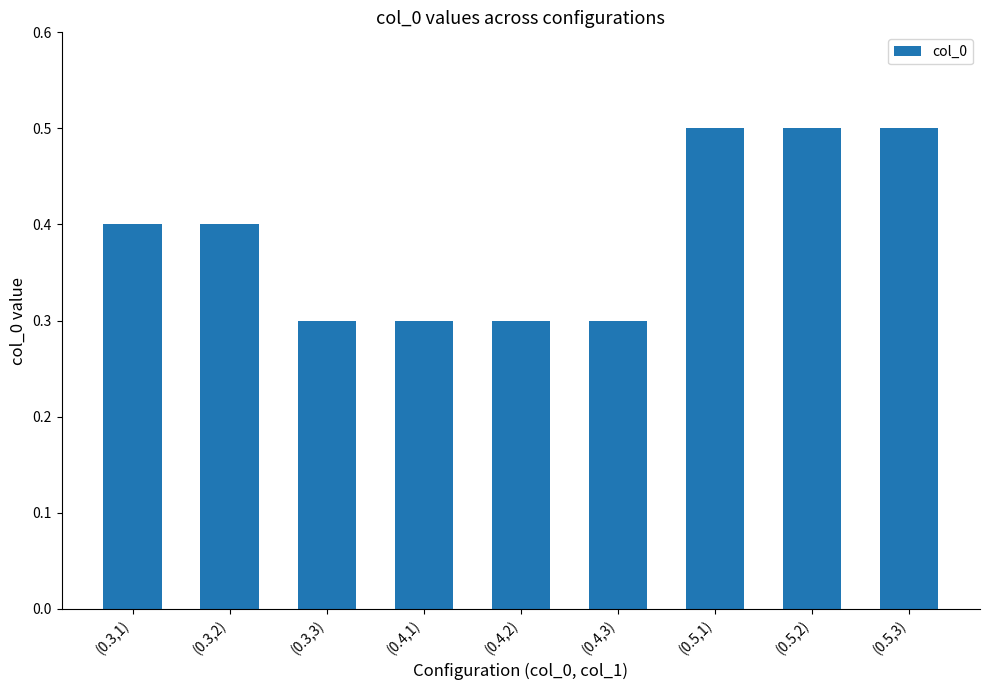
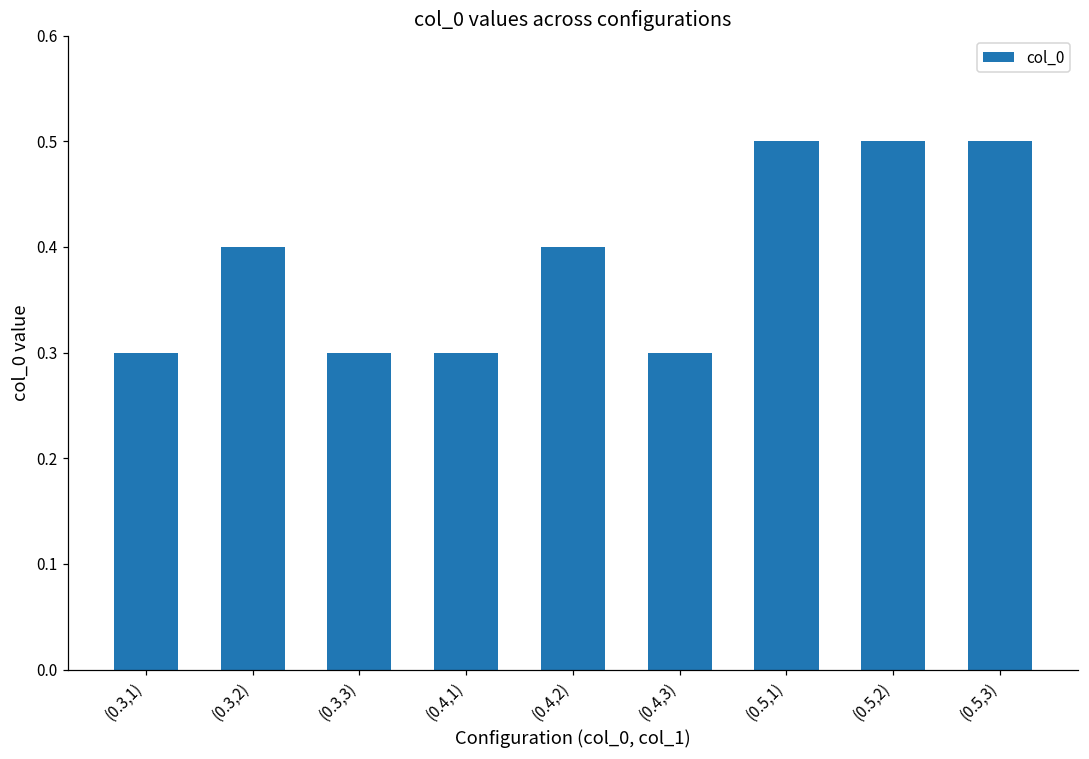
(0.3,1): 0.4 -> 0.3
(0.4,2): 0.3 -> 0.4
